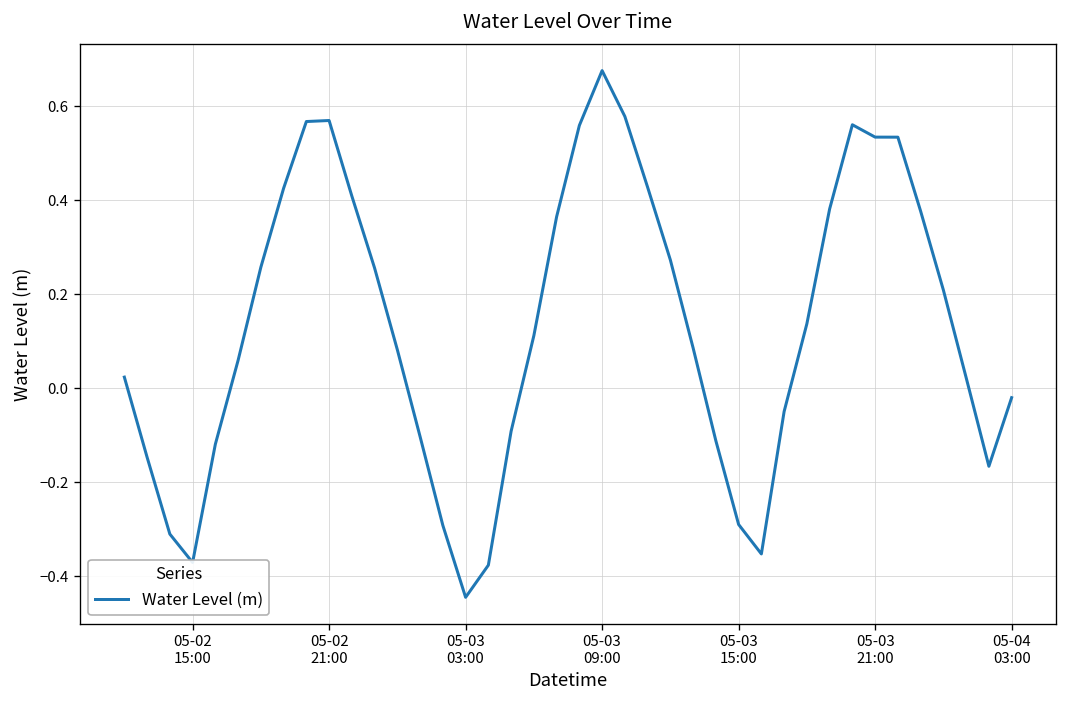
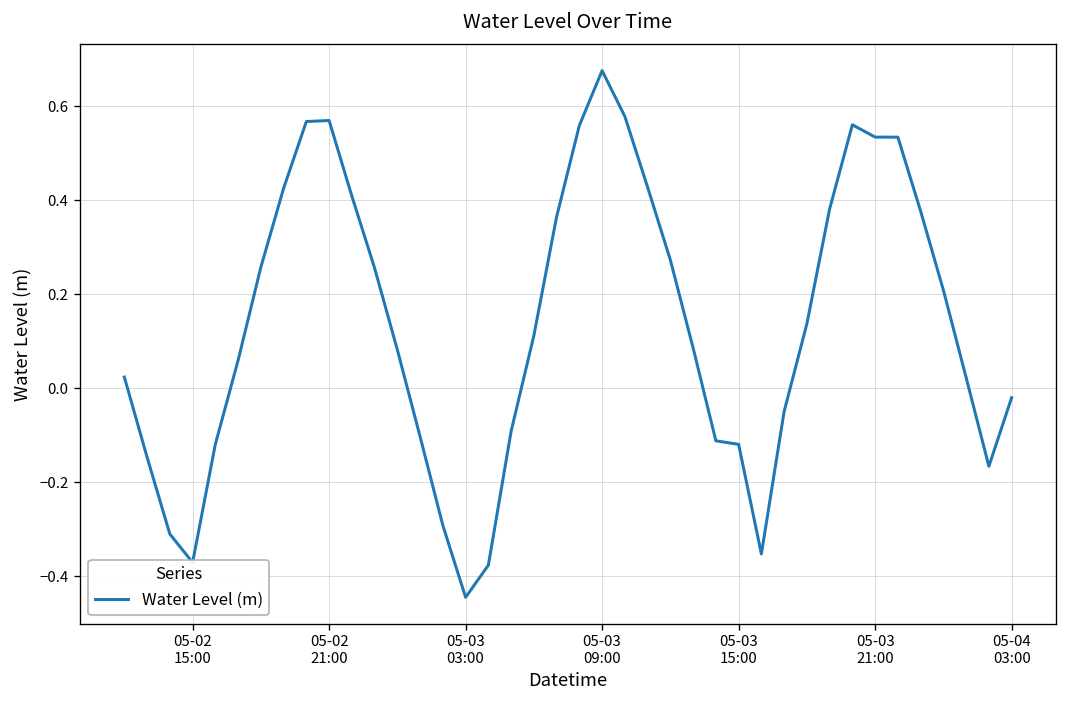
05-03 15:00: -0.29 -> -0.12
